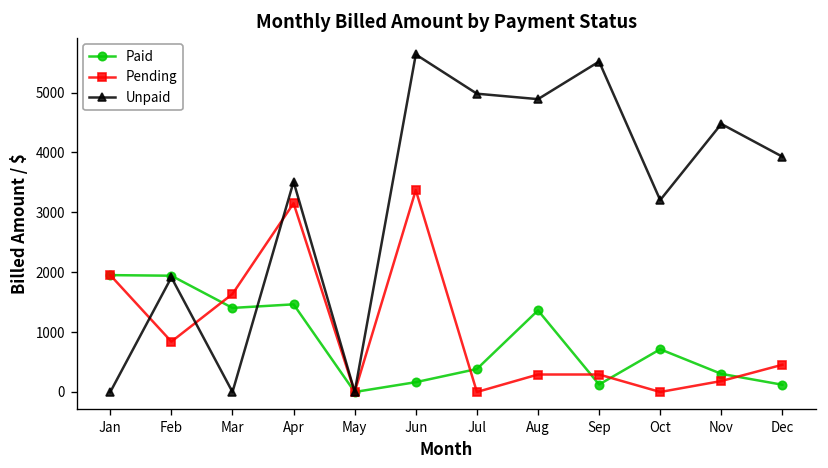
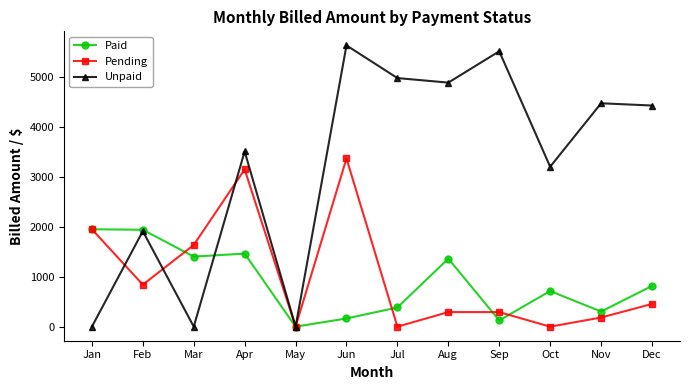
Paid, Dec: 100 -> 800
Unpaid, Dec: 3900 -> 4400
